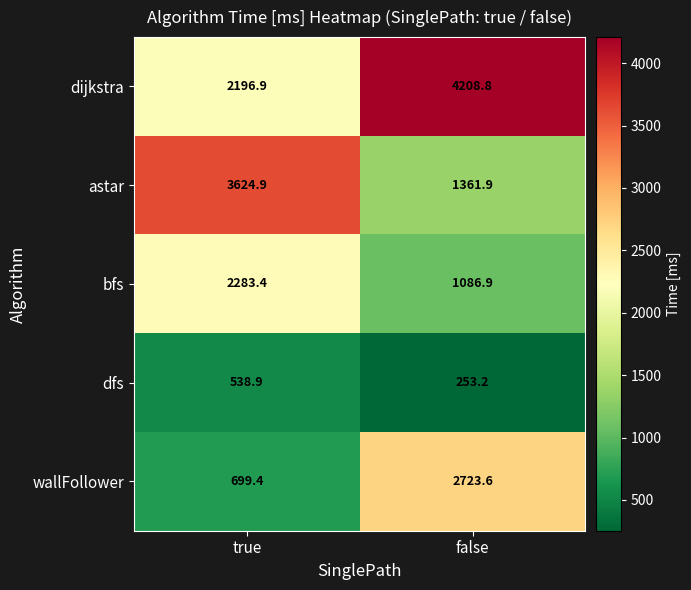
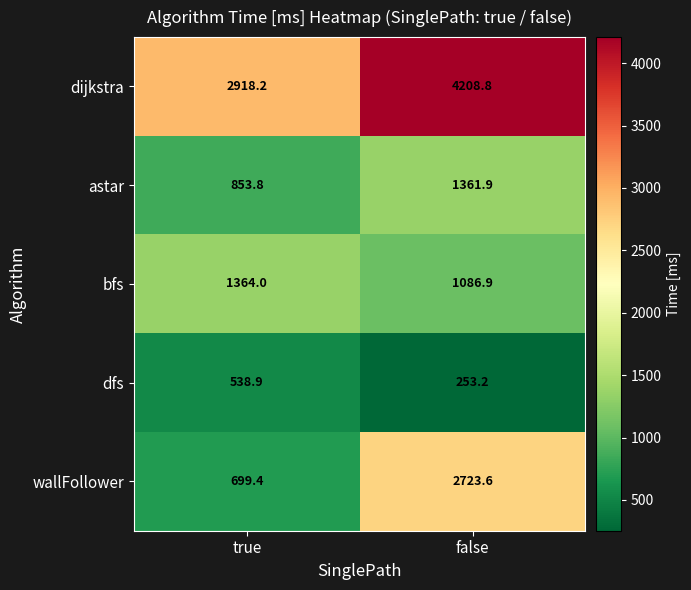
dijkstra, true: 2196.9 -> 2918.2
astar, true: 3624.9 -> 853.8
bfs, true: 2283.4 -> 1364.0
